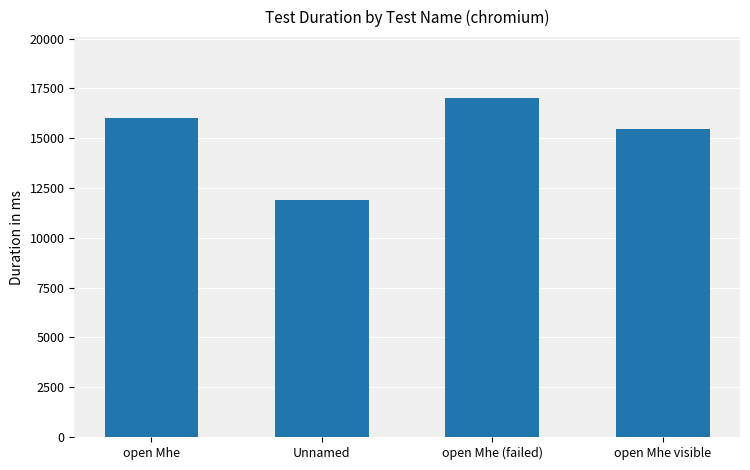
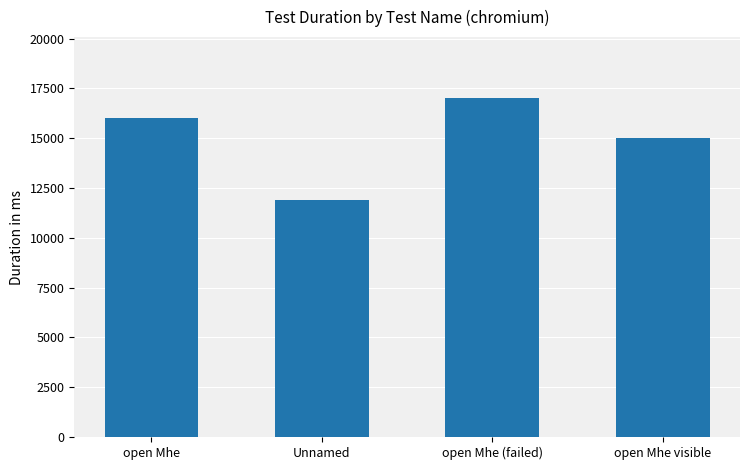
open Mhe visible: 15500 -> 15000
